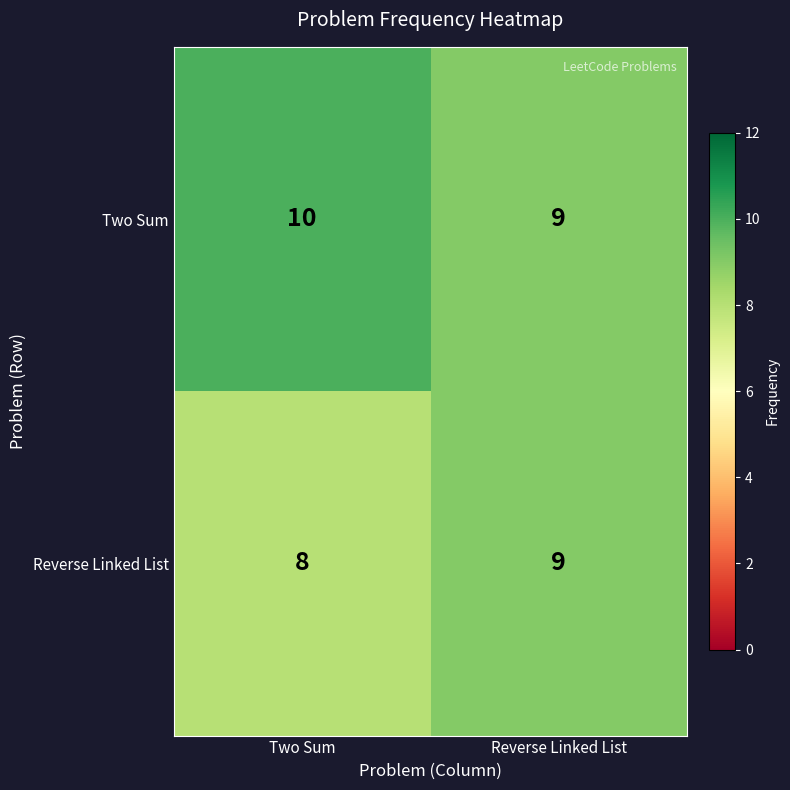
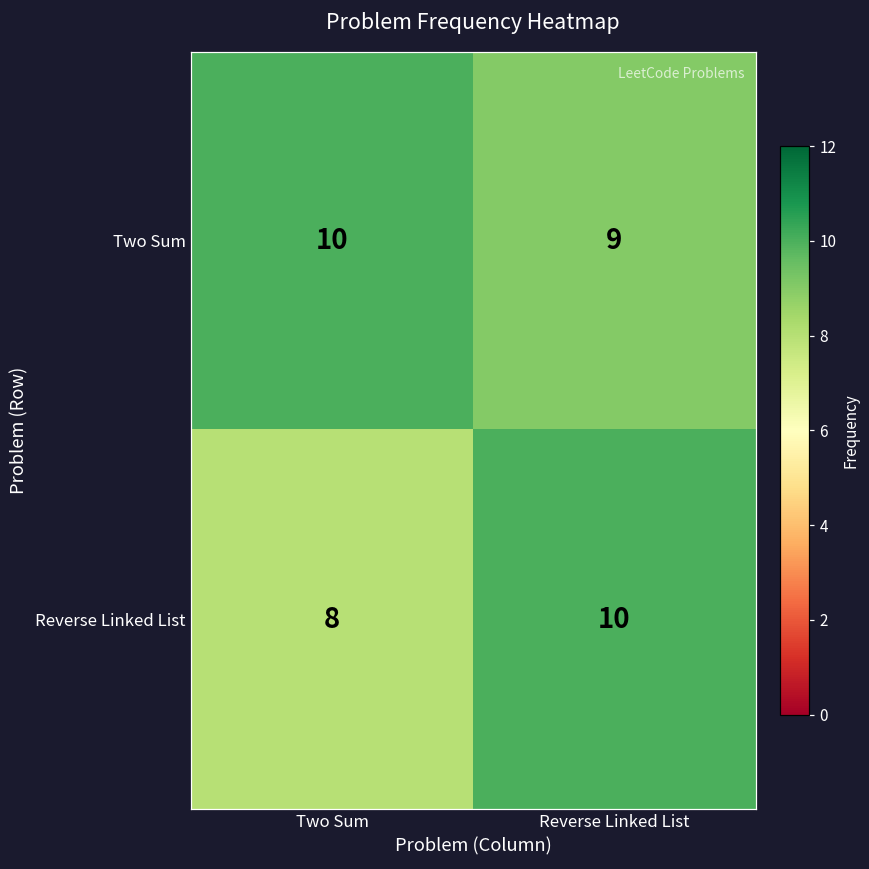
Reverse Linked List, Reverse Linked List: 9 -> 10
